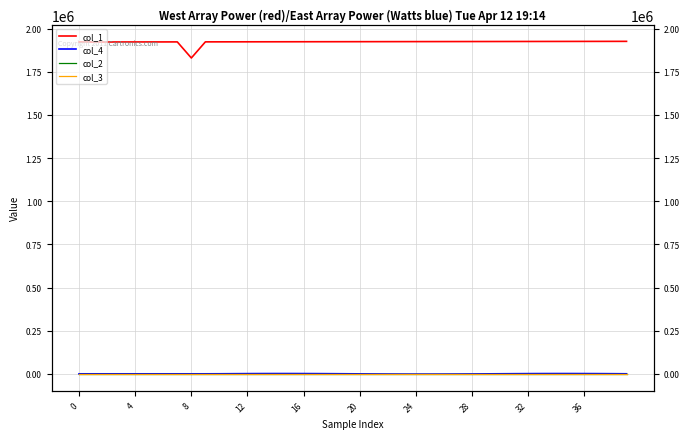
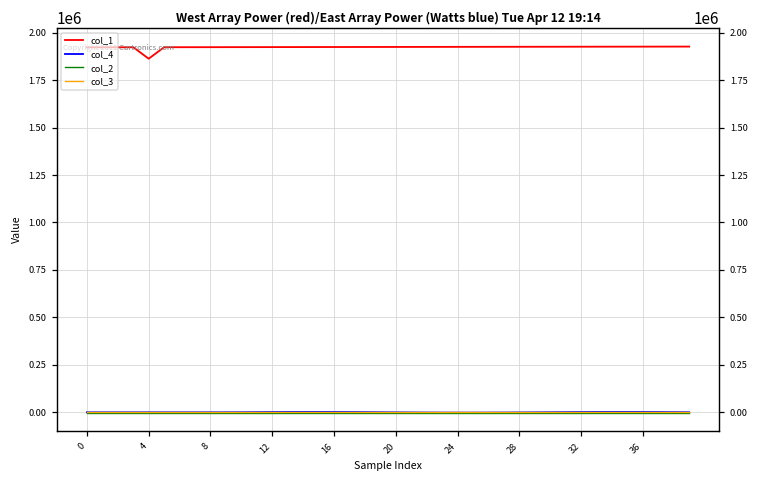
col_1, 4: 1920000 -> 1860000
col_1, 8: 1830000 -> 1920000
